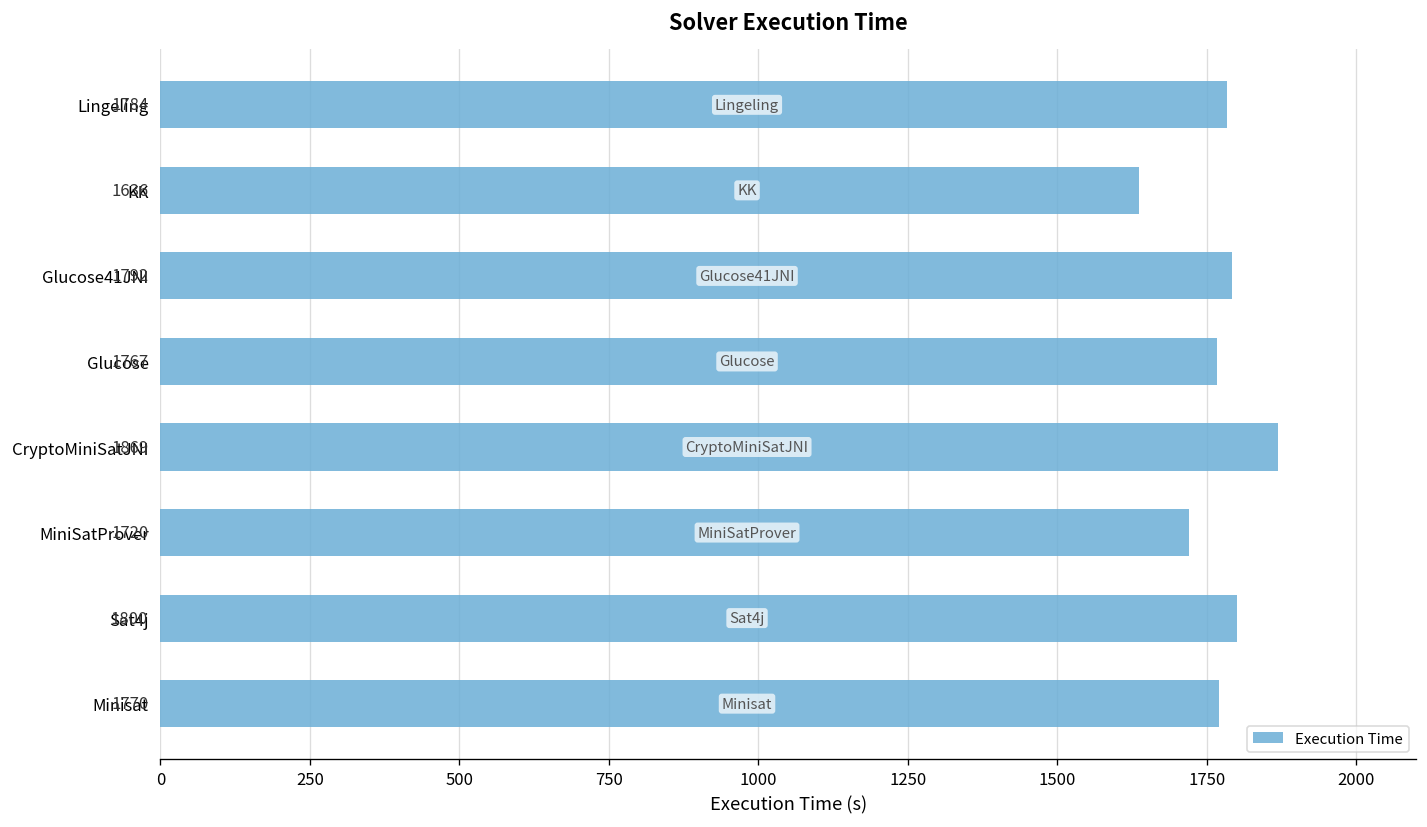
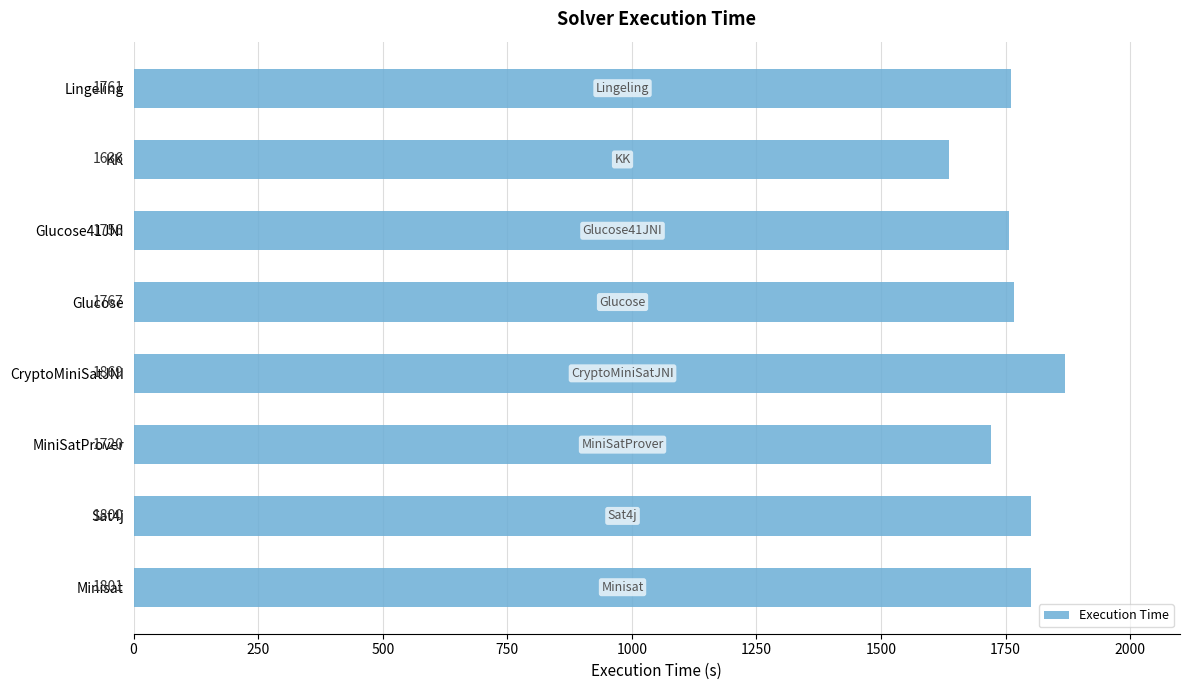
Lingeling: 1784 -> 1761
Glucose41JNI: 1792 -> 1756
Minisat: 1770 -> 1801
